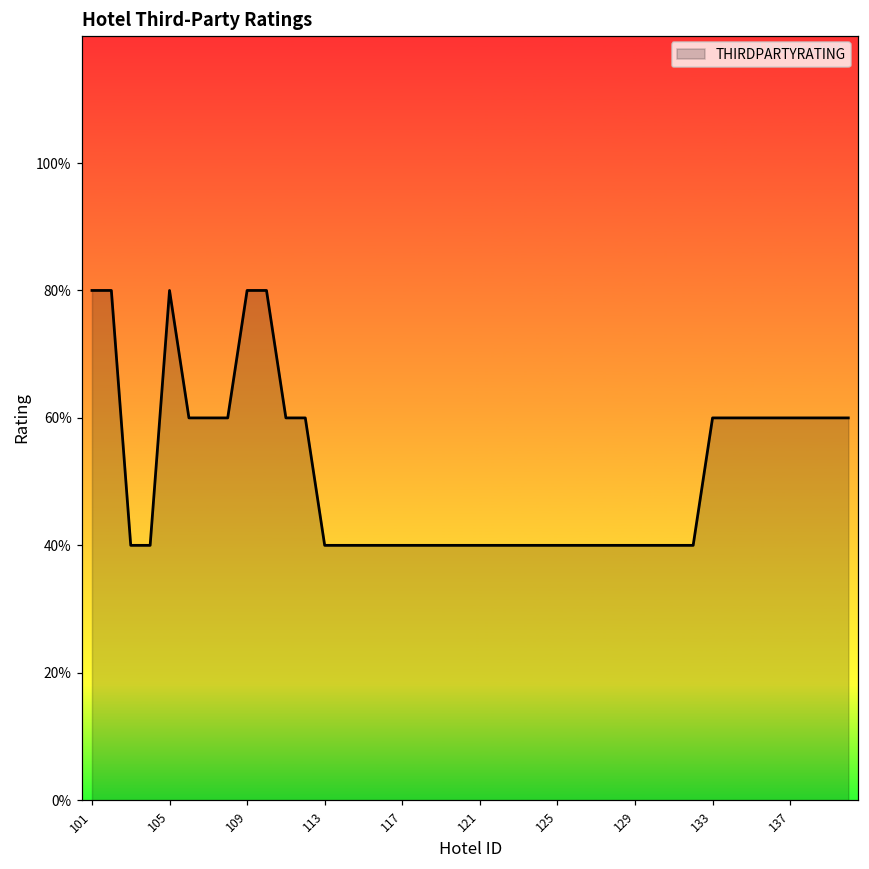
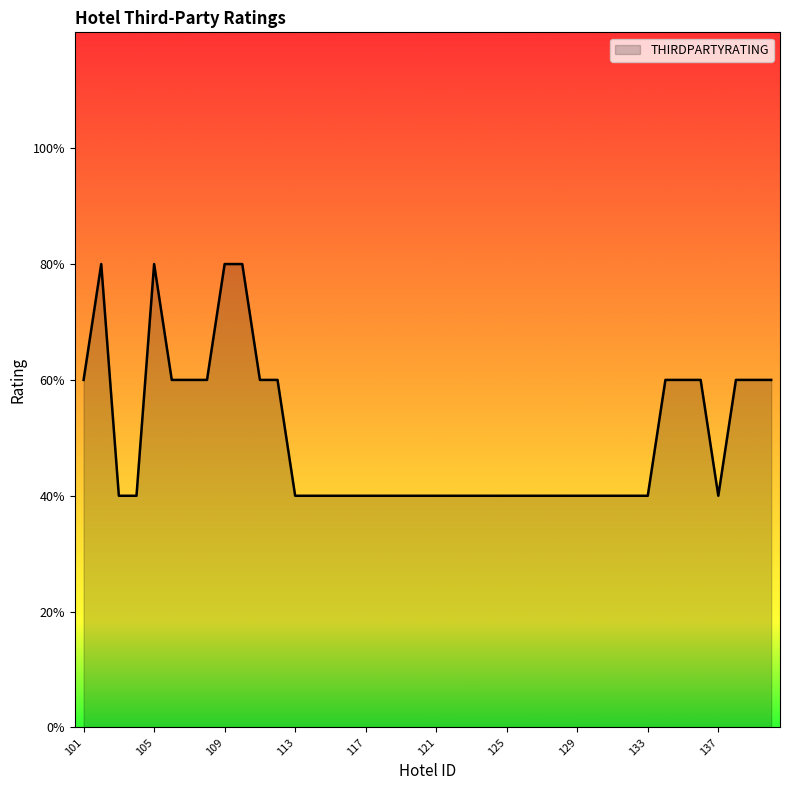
101: 80% -> 60%
133: 60% -> 40%
137: 60% -> 40%
